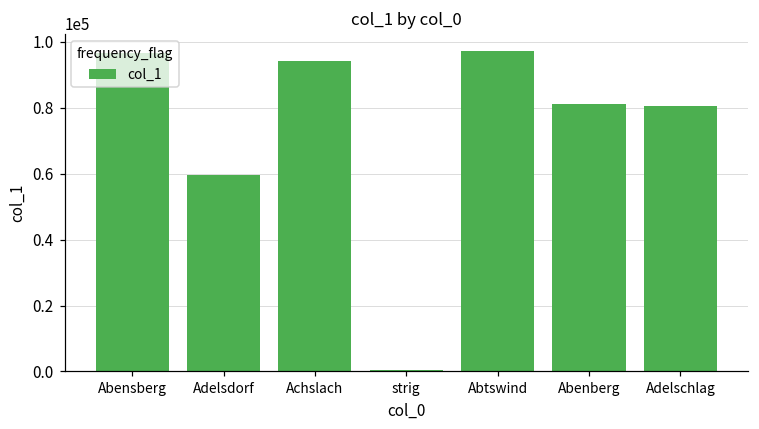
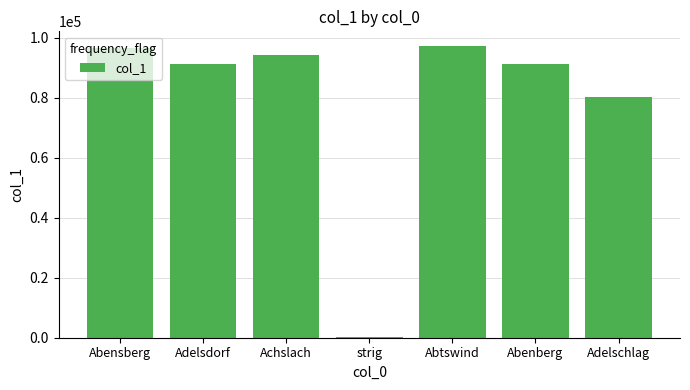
Adelsdorf: 60000 -> 91000
Abenberg: 81000 -> 91000
